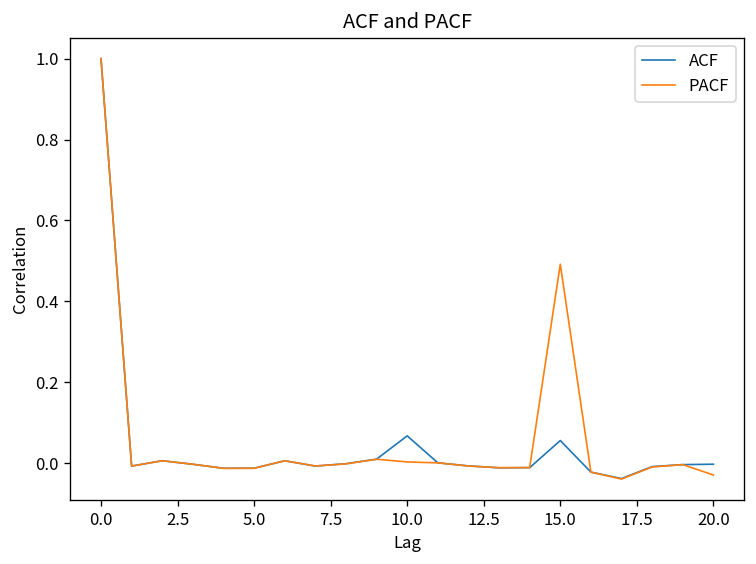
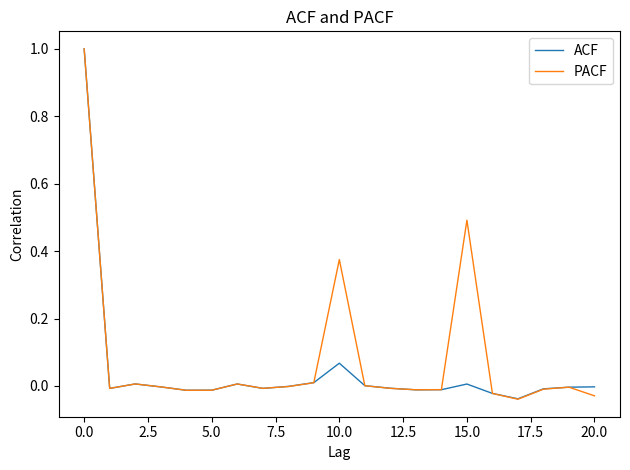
PACF, 10.0: 0.00 -> 0.38
ACF, 15.0: 0.06 -> 0.01
